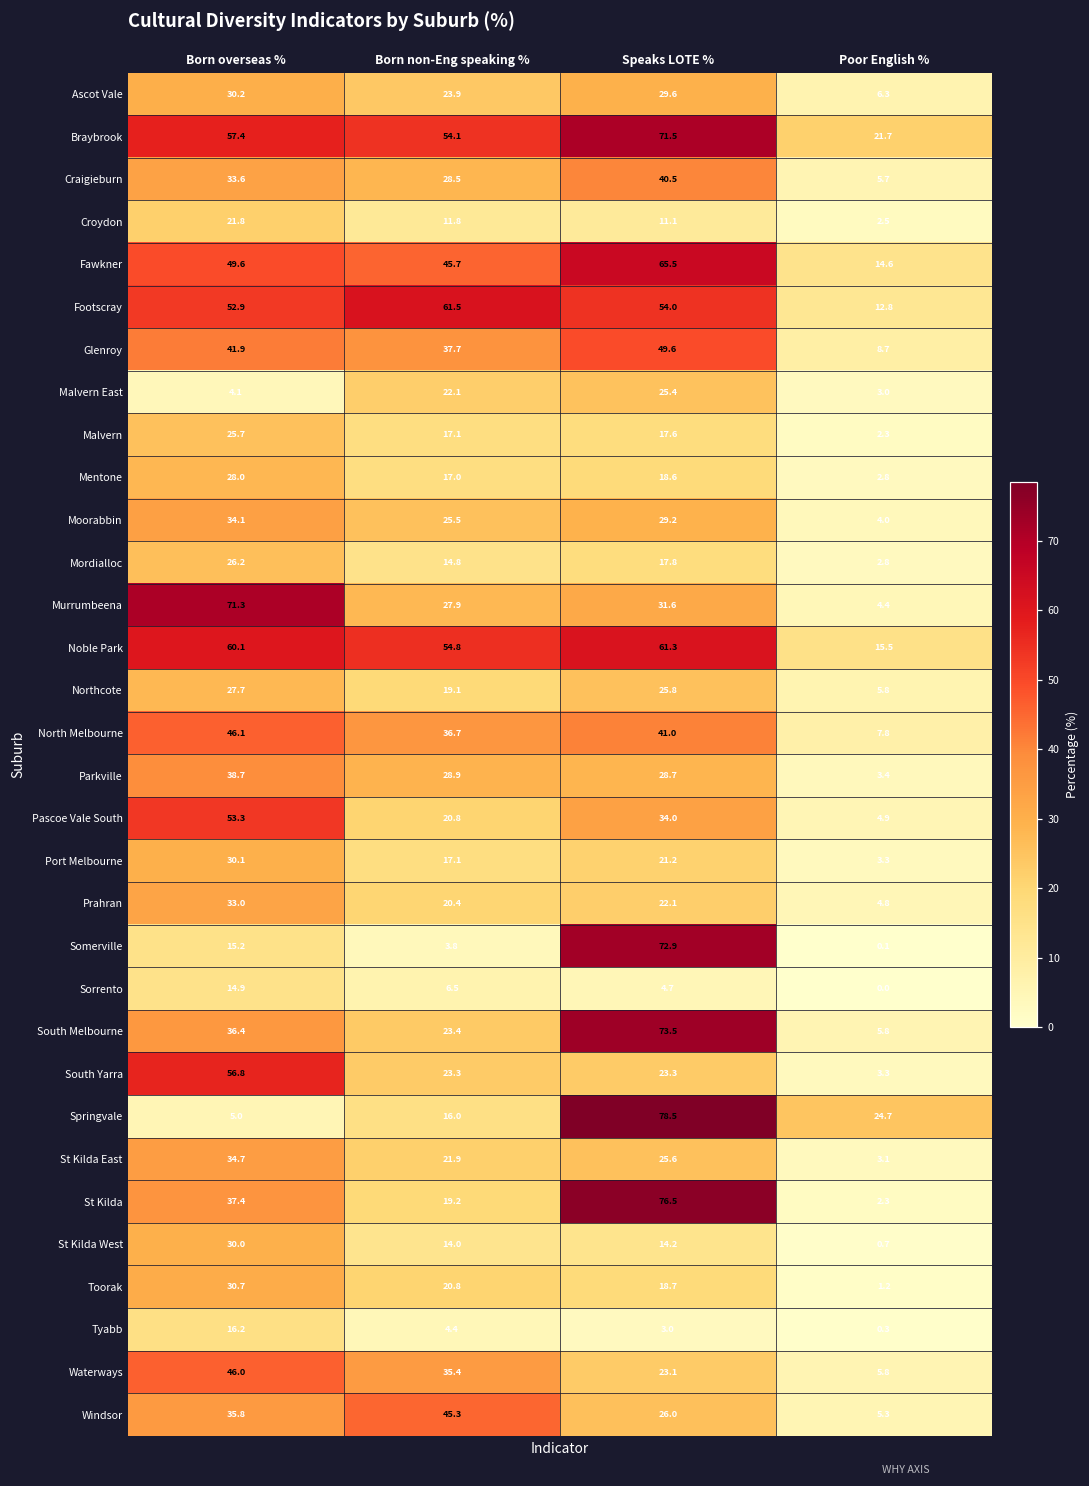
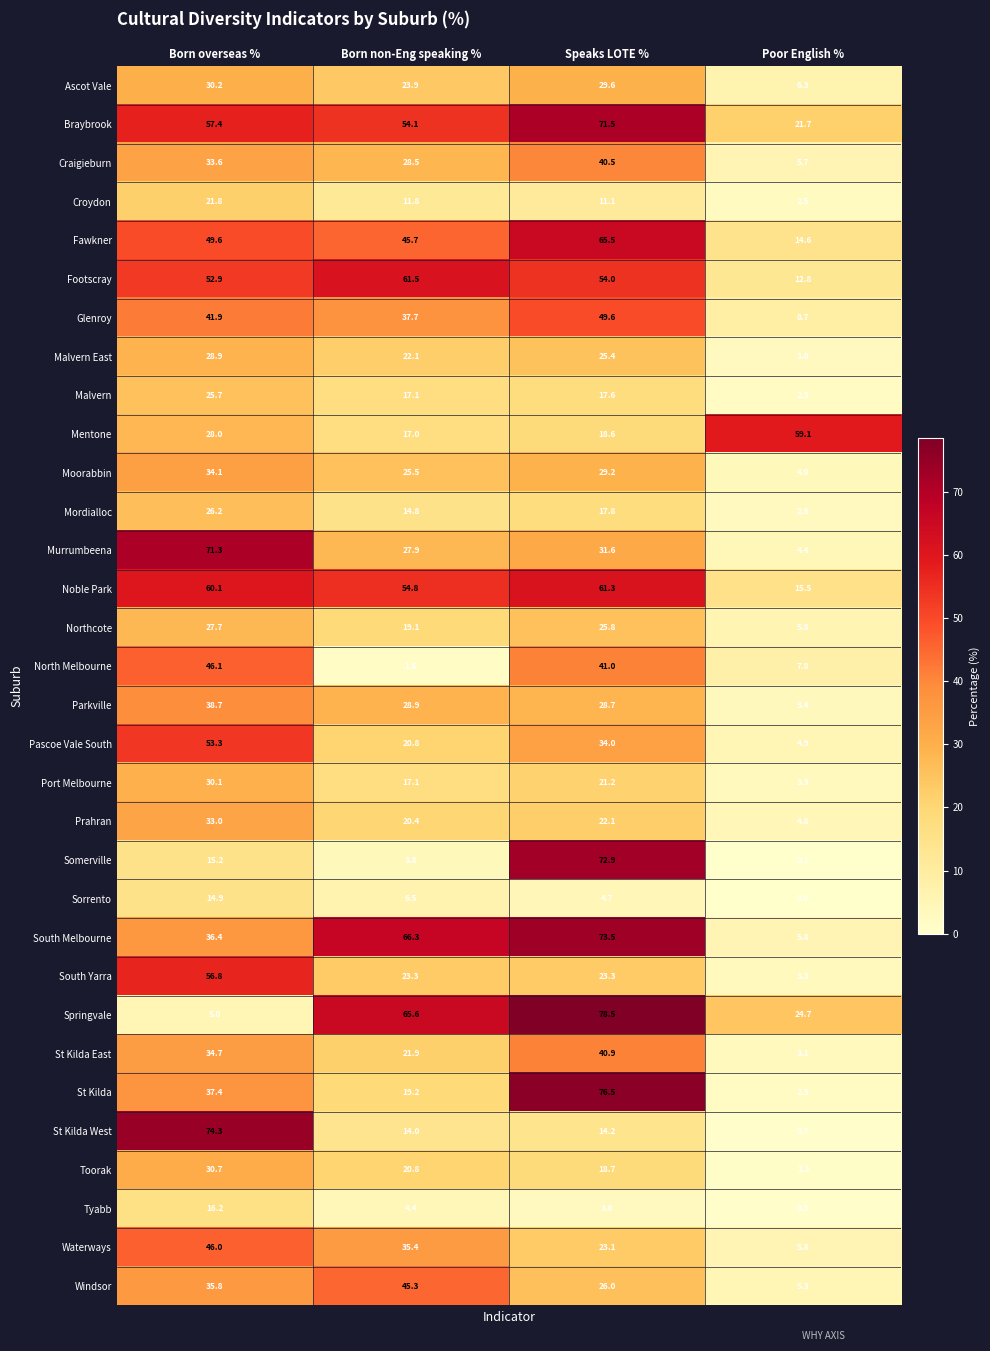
Malvern East, Born overseas %: 4.1 -> 28.9
Mentone, Poor English %: 2.8 -> 59.1
North Melbourne, Born non-Eng speaking %: 36.7 -> 1.6
South Melbourne, Born non-Eng speaking %: 23.4 -> 66.3
Springvale, Born non-Eng speaking %: 16.0 -> 65.6
St Kilda East, Speaks LOTE %: 25.6 -> 40.9
St Kilda West, Born overseas %: 30.0 -> 74.3
